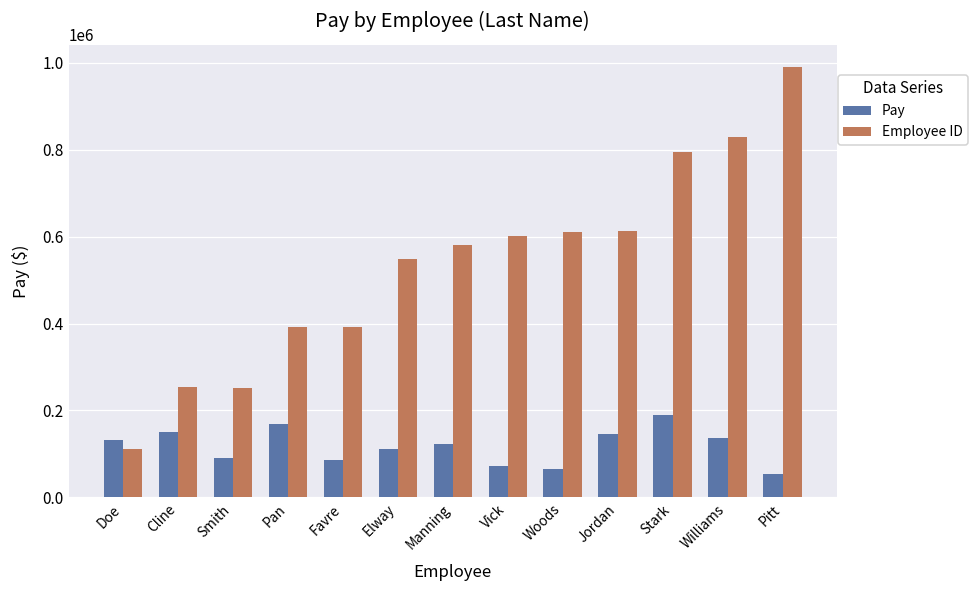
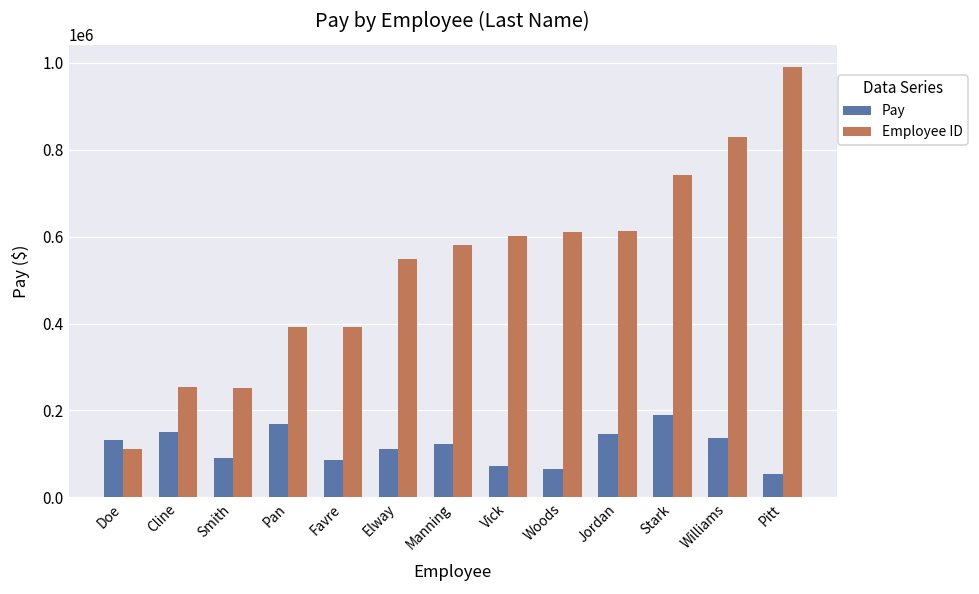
Employee ID, Stark: 800000 -> 740000
